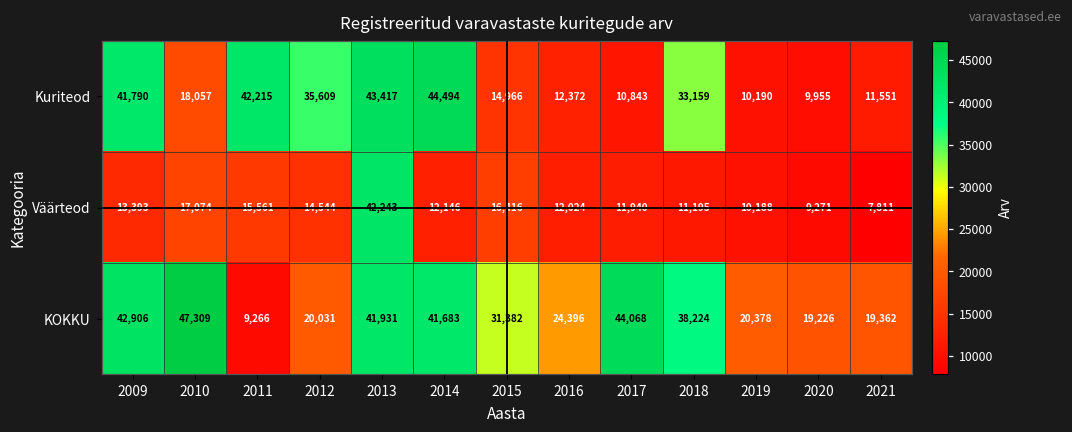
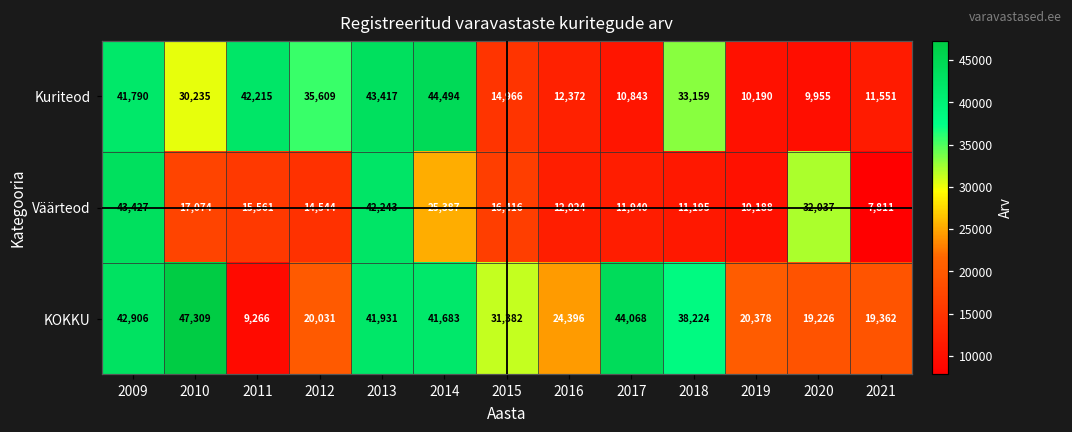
Kuriteod, 2010: 18,057 -> 30,235
Väärteod, 2009: 13,393 -> 43,427
Väärteod, 2014: 12,146 -> 25,387
Väärteod, 2020: 9,271 -> 32,037
